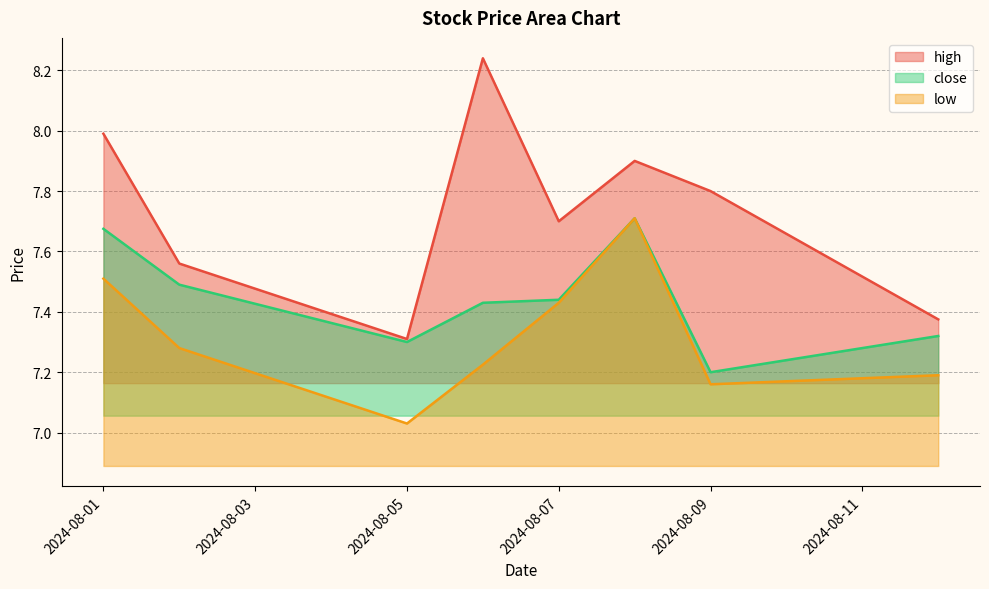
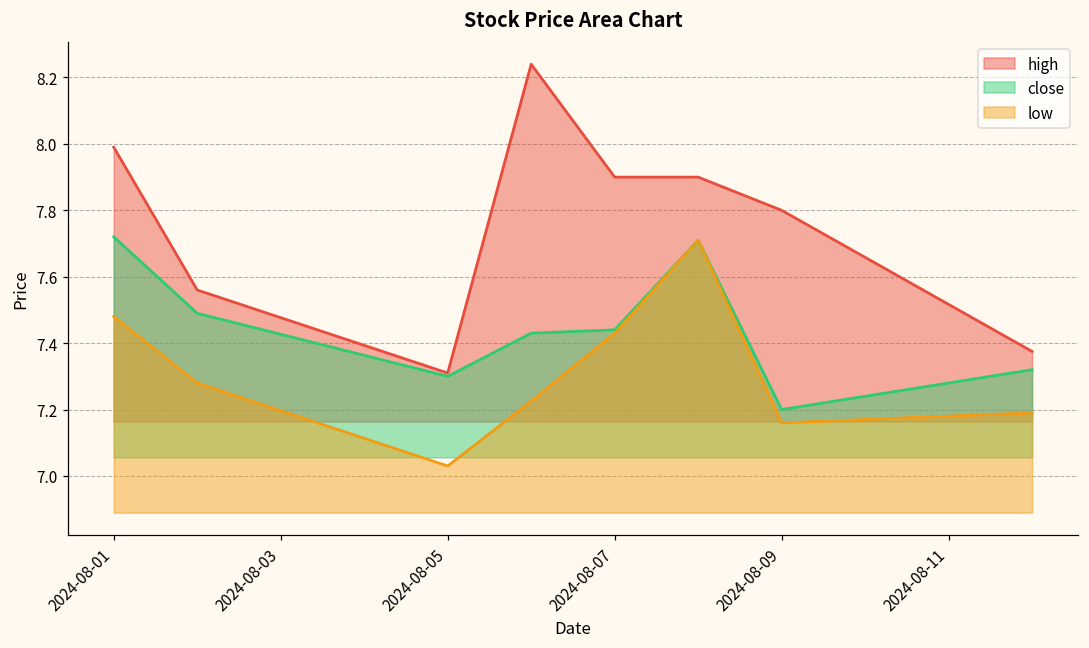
close, 2024-08-01: 7.68 -> 7.72
low, 2024-08-01: 7.51 -> 7.48
high, 2024-08-07: 7.7 -> 7.9
